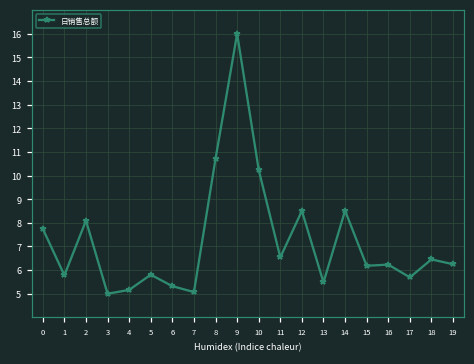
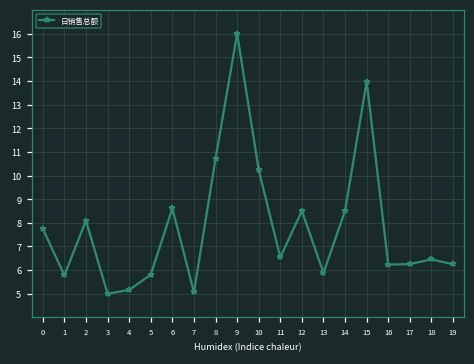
6: 5.3 -> 8.6
13: 5.5 -> 5.9
15: 6.2 -> 14.0
17: 5.7 -> 6.3
